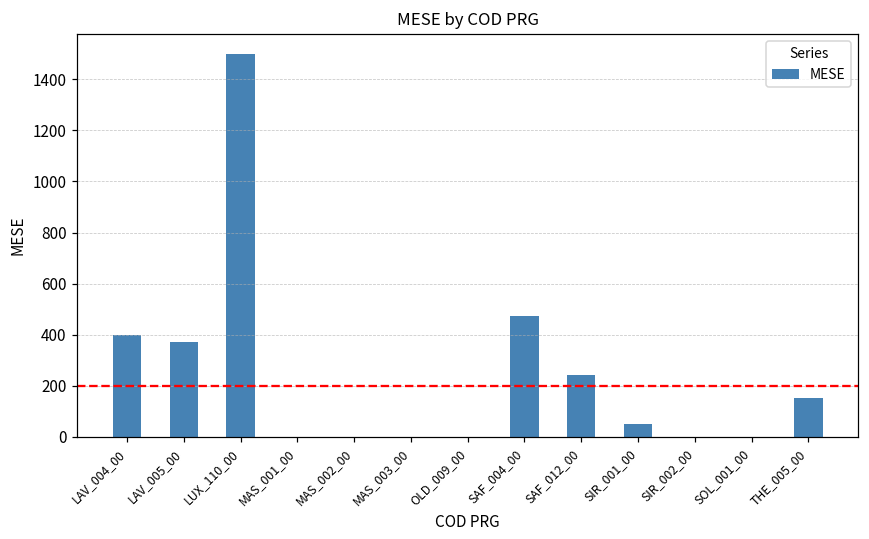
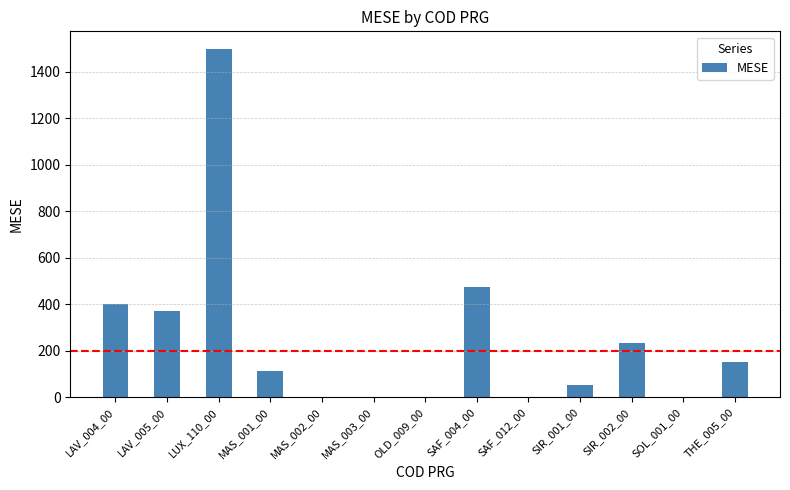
MAS_001_00: 0 -> 110
SAF_012_00: 240 -> 0
SIR_002_00: 0 -> 230
